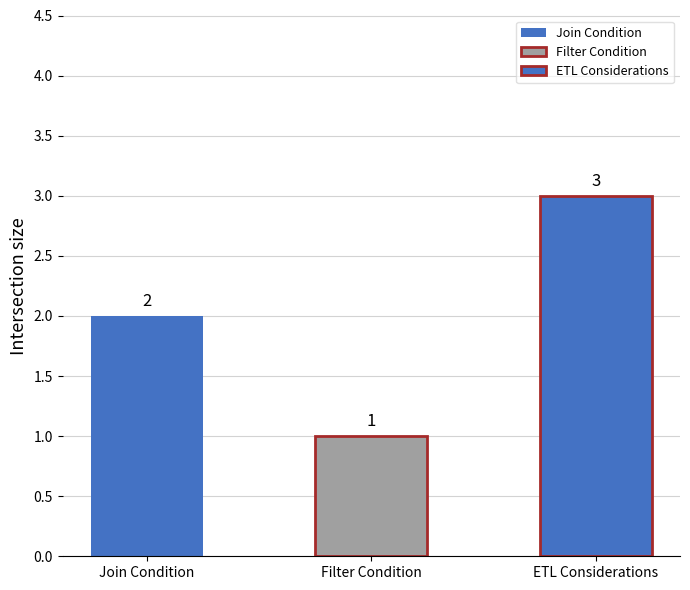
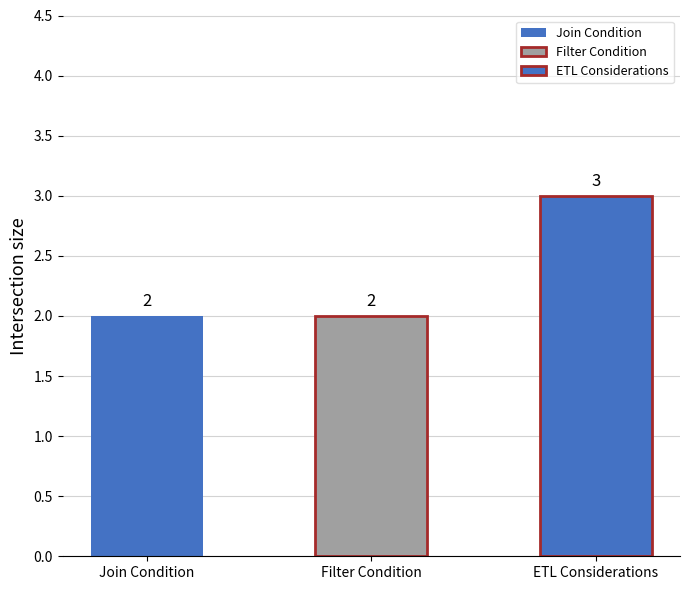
Filter Condition: 1 -> 2
